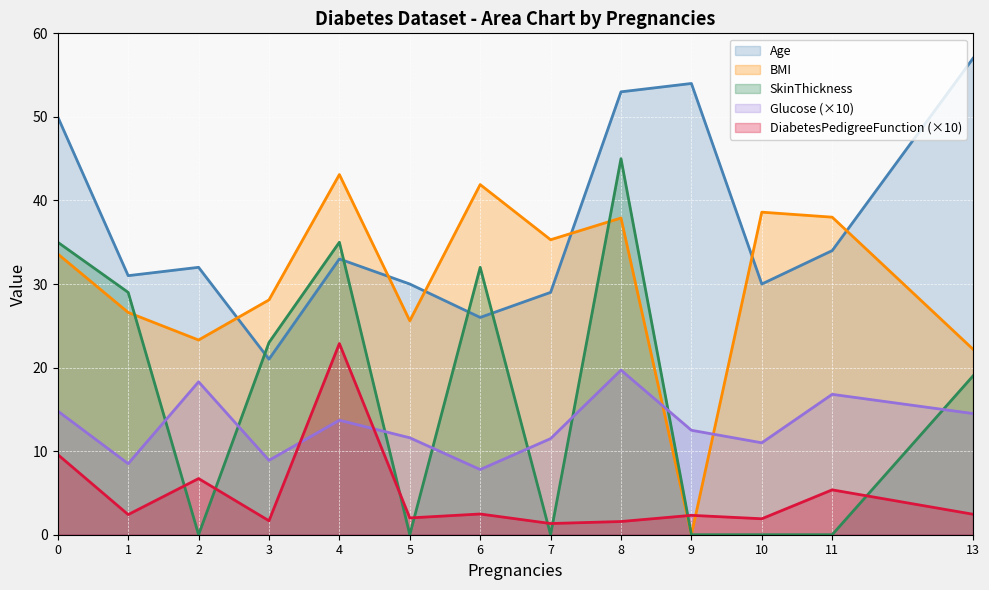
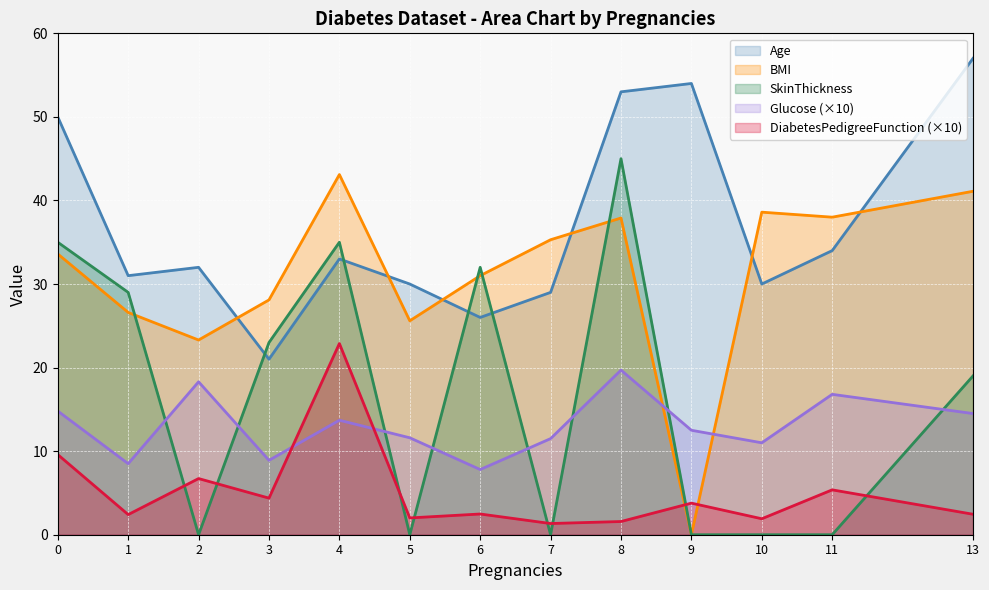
DiabetesPedigreeFunction (×10), 3: 2 -> 4
BMI, 6: 42 -> 31
DiabetesPedigreeFunction (×10), 9: 2 -> 4
BMI, 13: 22 -> 41
